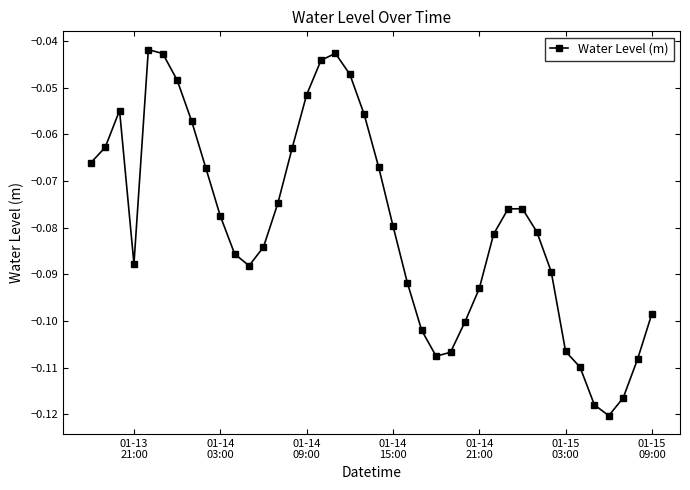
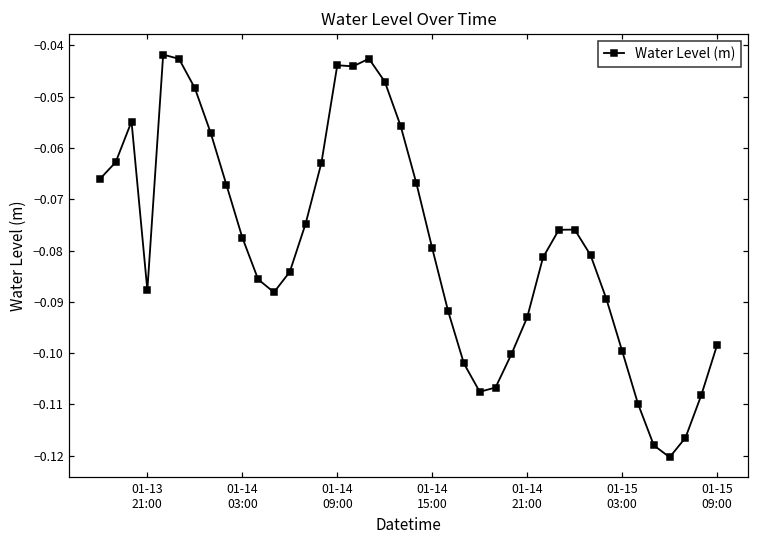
01-14 09:00: -0.052 -> -0.044
01-15 03:00: -0.107 -> -0.100
